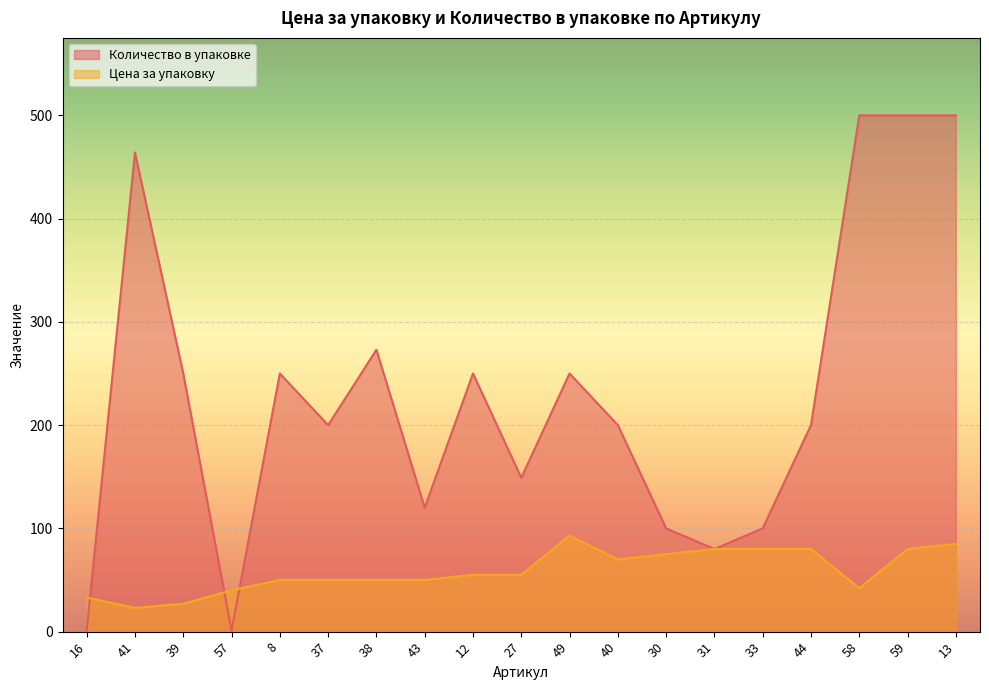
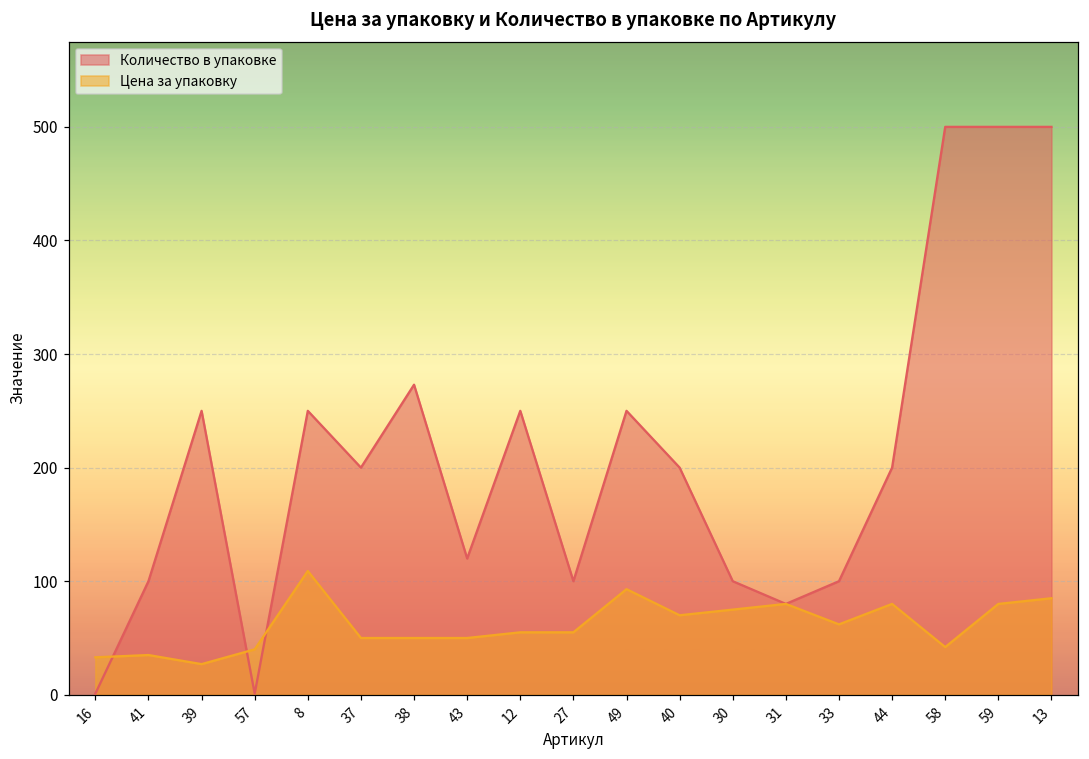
Количество в упаковке, 41: 464 -> 100
Цена за упаковку, 41: 23 -> 35
Цена за упаковку, 8: 50 -> 109
Количество в упаковке, 27: 149 -> 100
Цена за упаковку, 33: 80 -> 62
